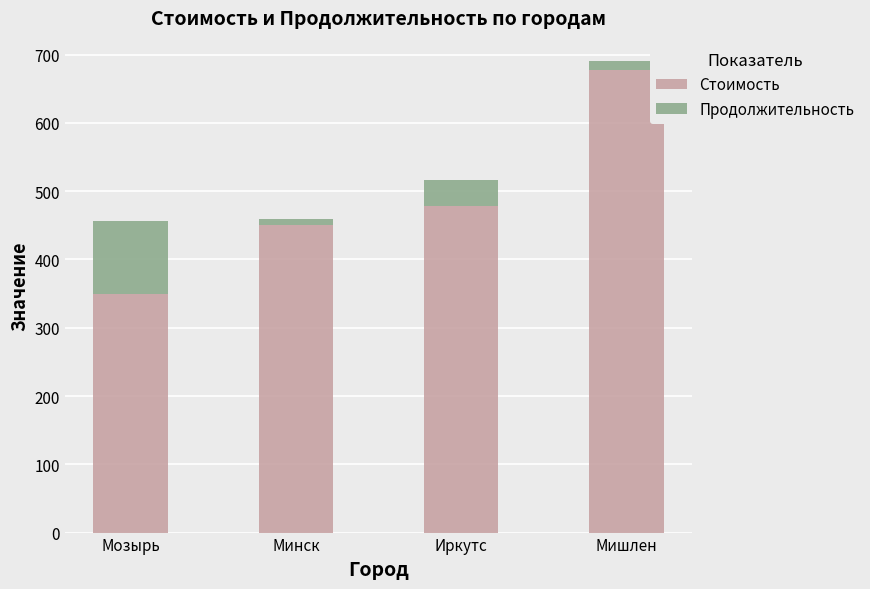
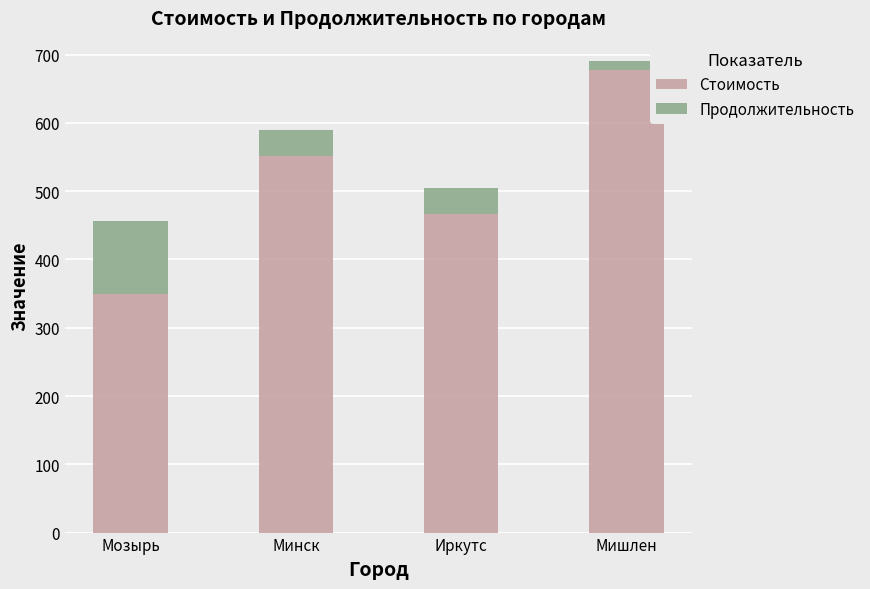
Стоимость, Минск: 450 -> 550
Продолжительность, Минск: 10 -> 40
Стоимость, Иркутс: 480 -> 470
